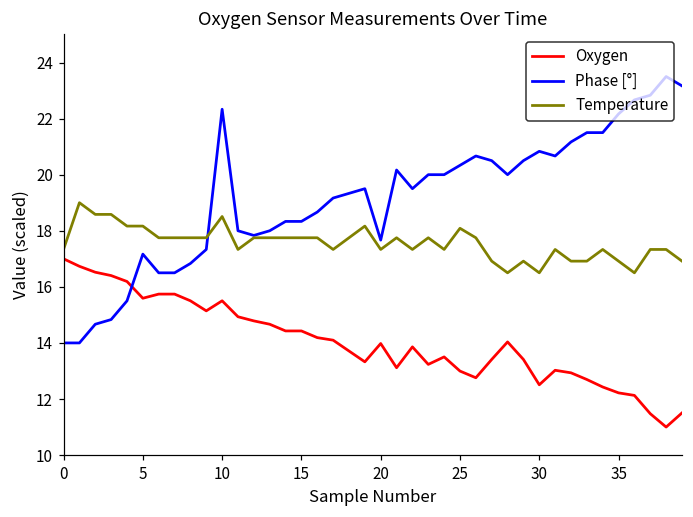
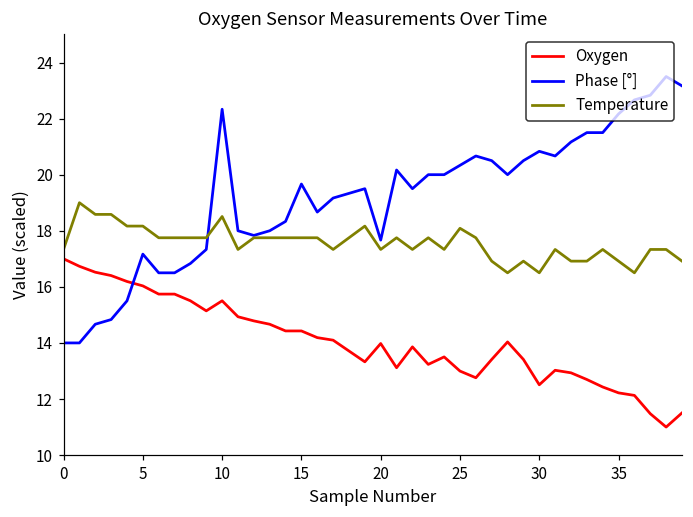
Oxygen, 5: 15.6 -> 16.0
Phase [°], 15: 18.3 -> 19.7
